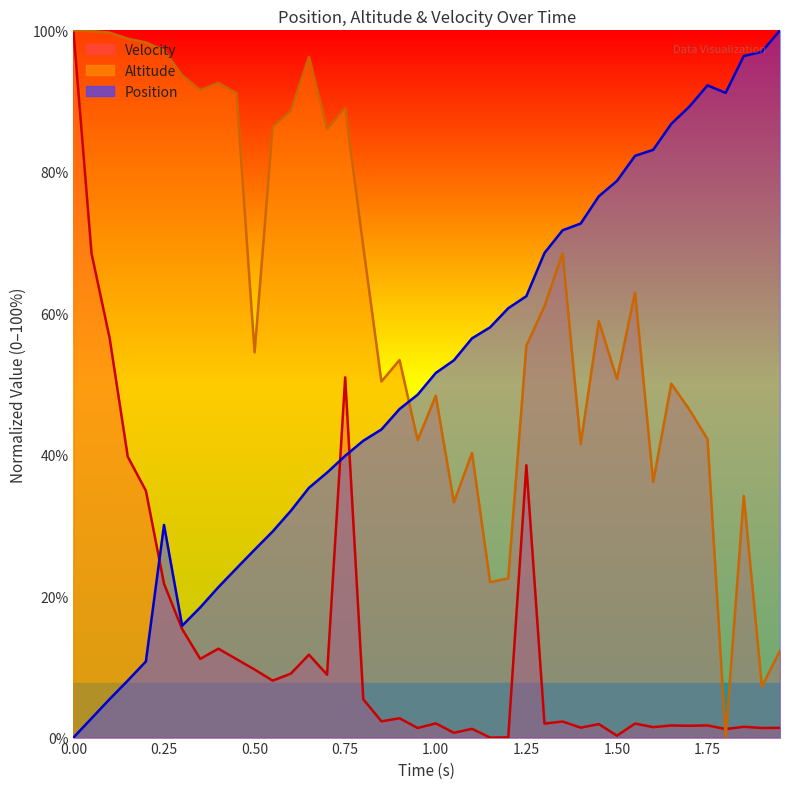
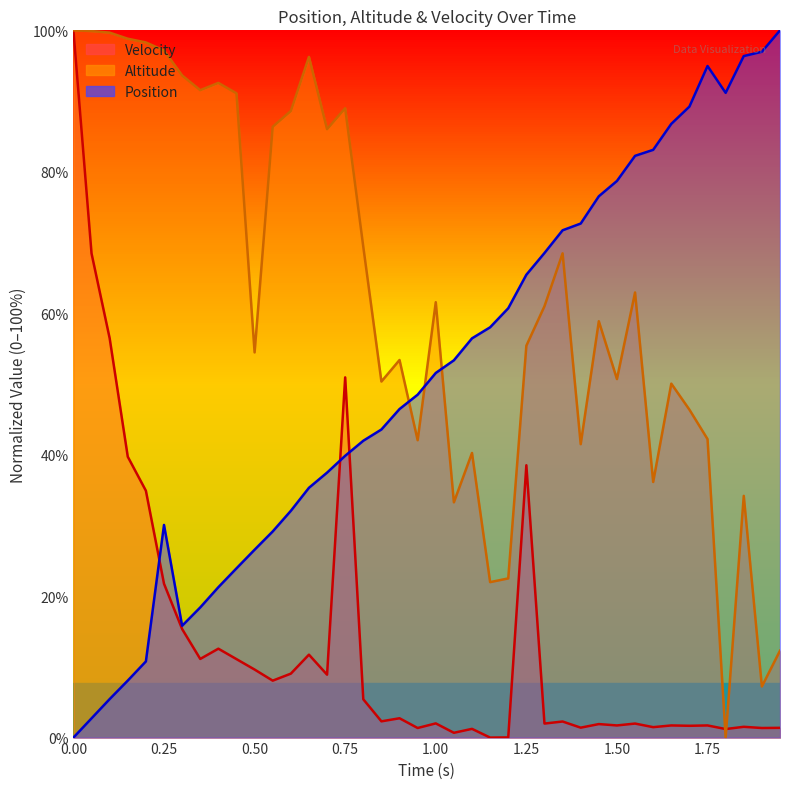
Altitude, 1.00: 48% -> 62%
Position, 1.25: 62% -> 65%
Velocity, 1.50: 0% -> 2%
Position, 1.75: 92% -> 95%
